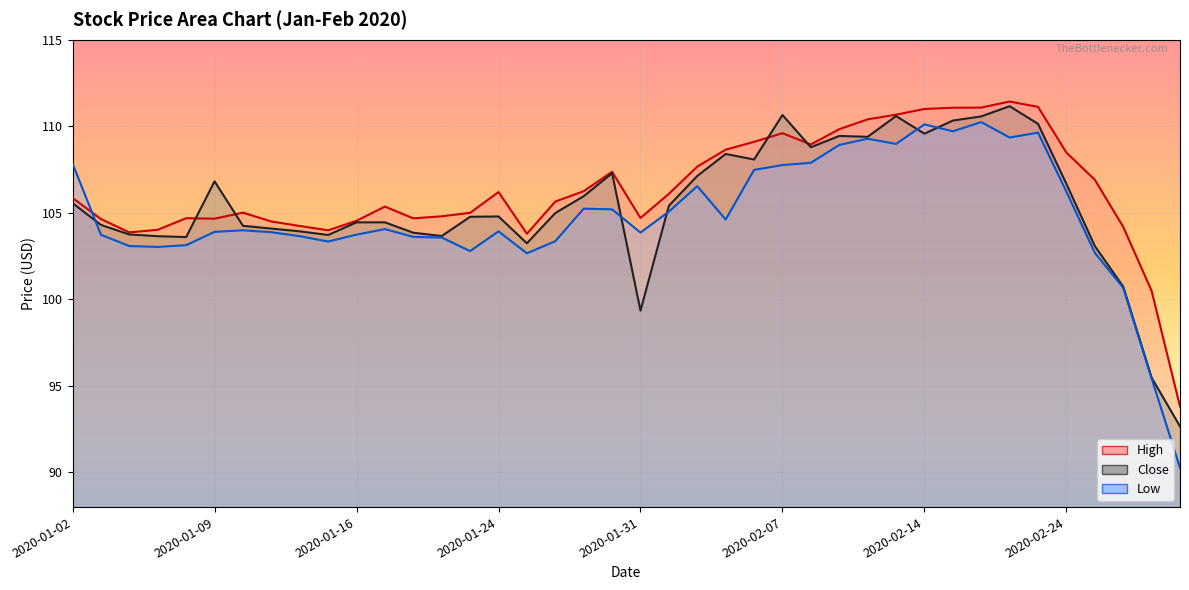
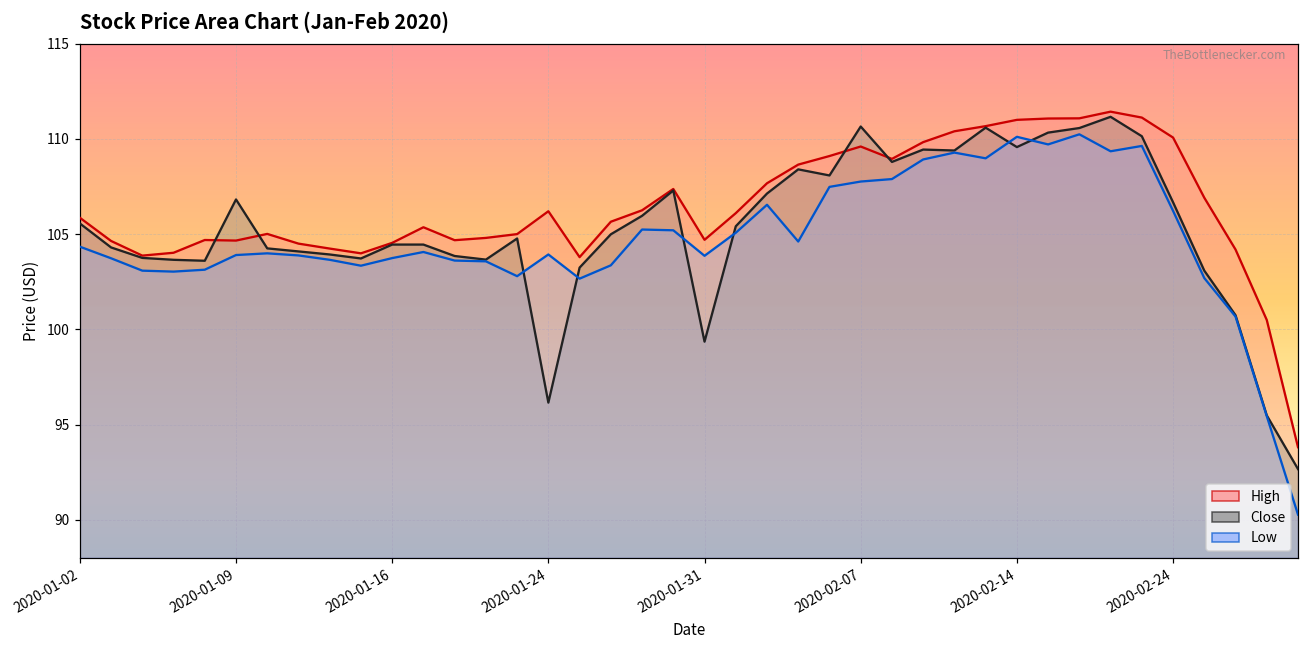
Low, 2020-01-02: 107.8 -> 104.3
Close, 2020-01-24: 104.8 -> 96.2
High, 2020-02-24: 108.5 -> 110.1
